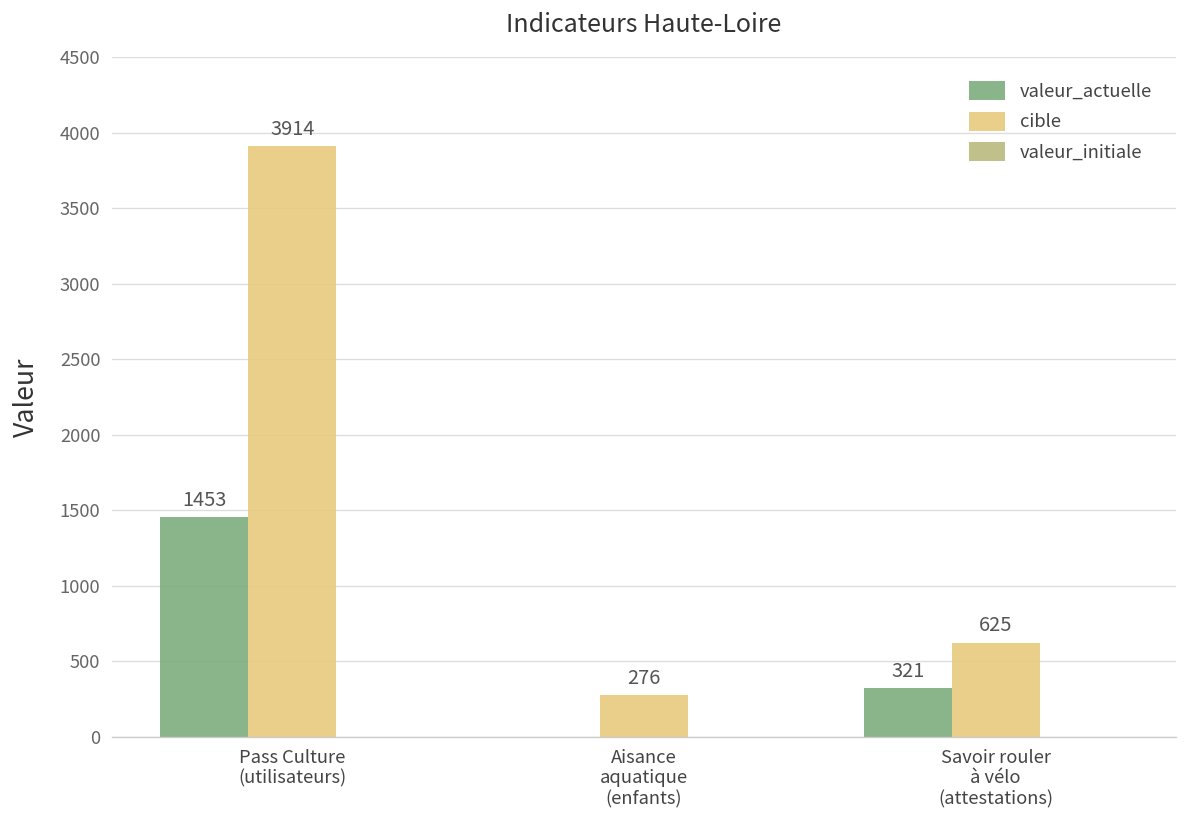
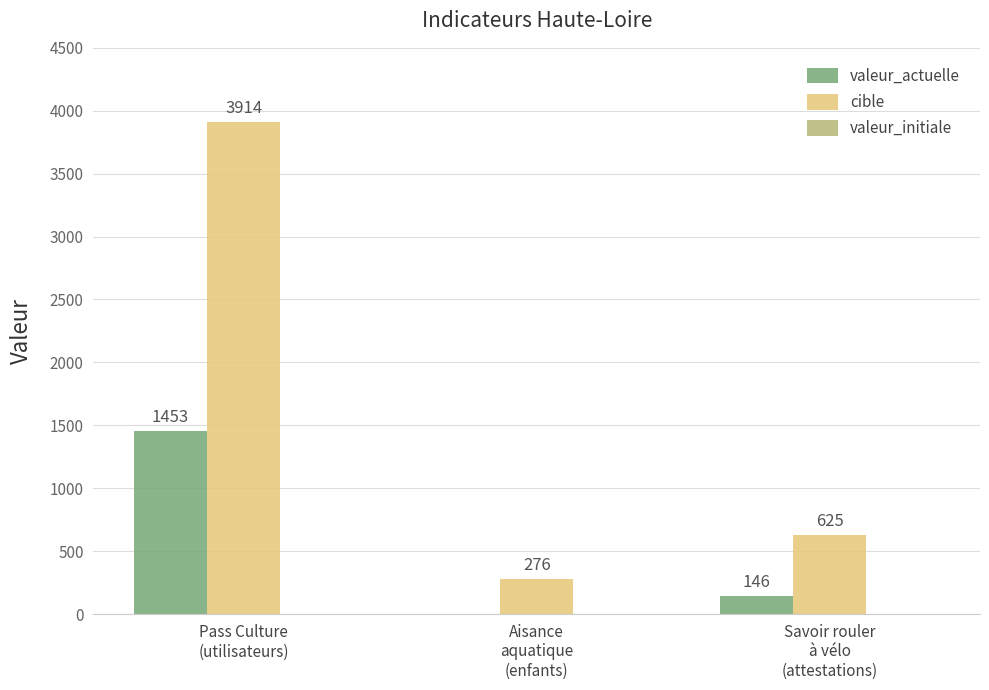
valeur_actuelle, Savoir rouler à vélo (attestations): 321 -> 146
